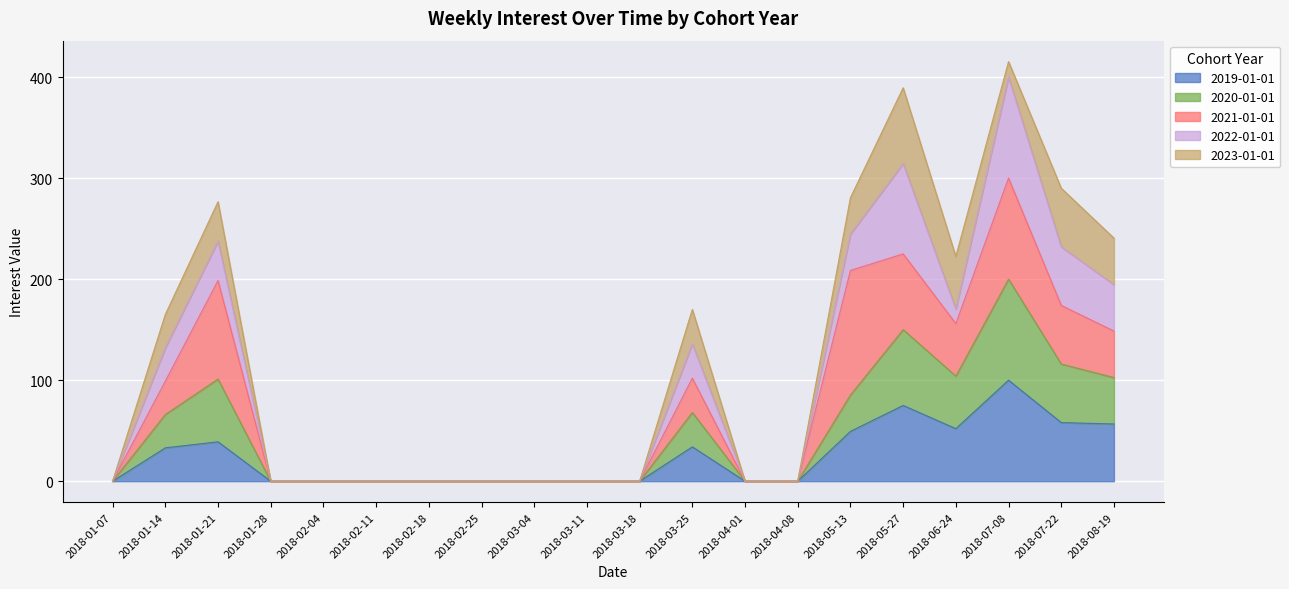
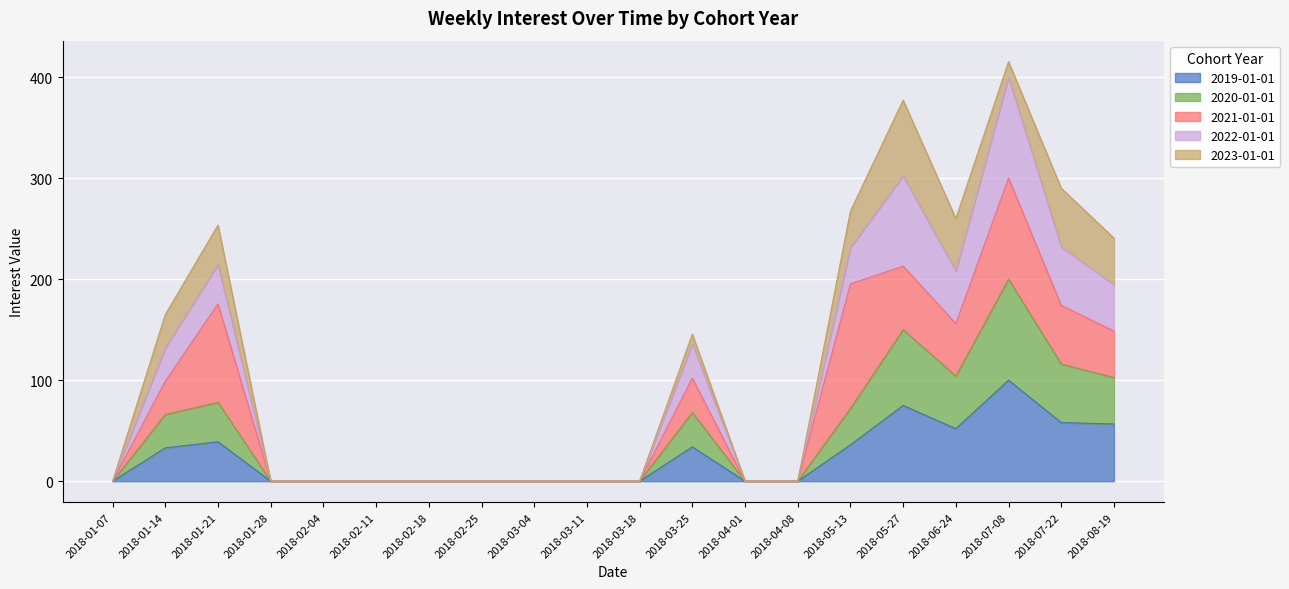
2020-01-01, 2018-01-21: 62 -> 39
2023-01-01, 2018-03-25: 34 -> 10
2019-01-01, 2018-05-13: 49 -> 36
2021-01-01, 2018-05-27: 75 -> 63
2022-01-01, 2018-06-24: 14 -> 52
